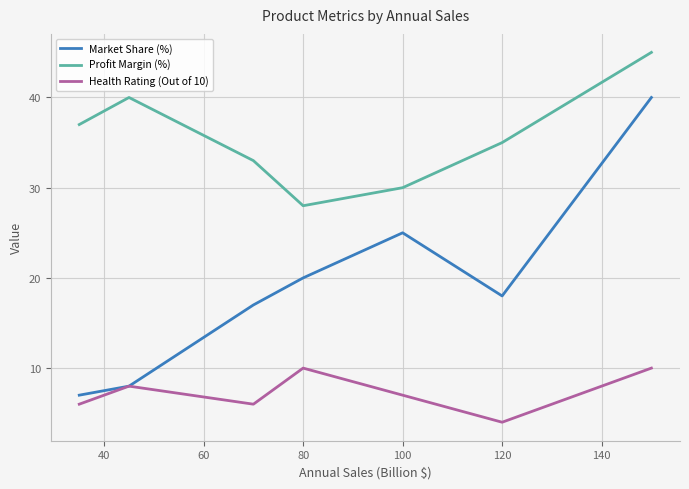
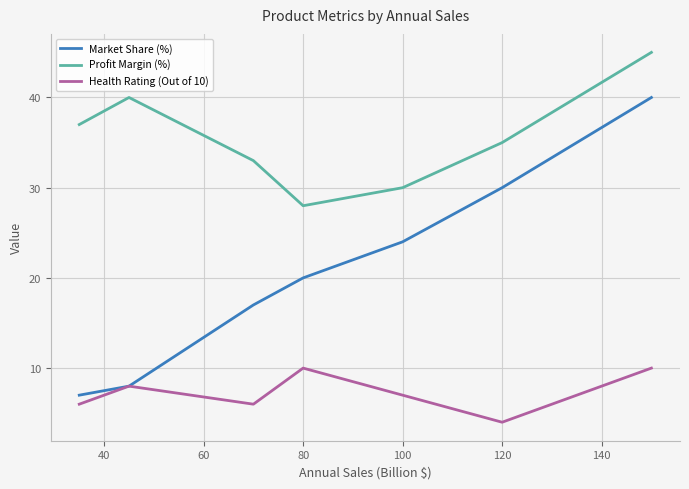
Market Share (%), 100: 25 -> 24
Market Share (%), 120: 18 -> 30
